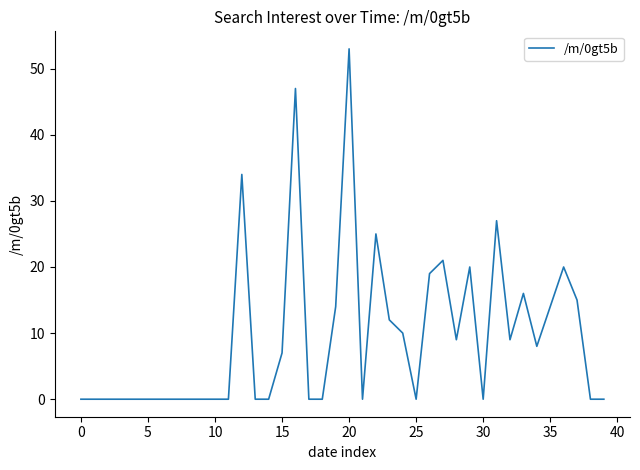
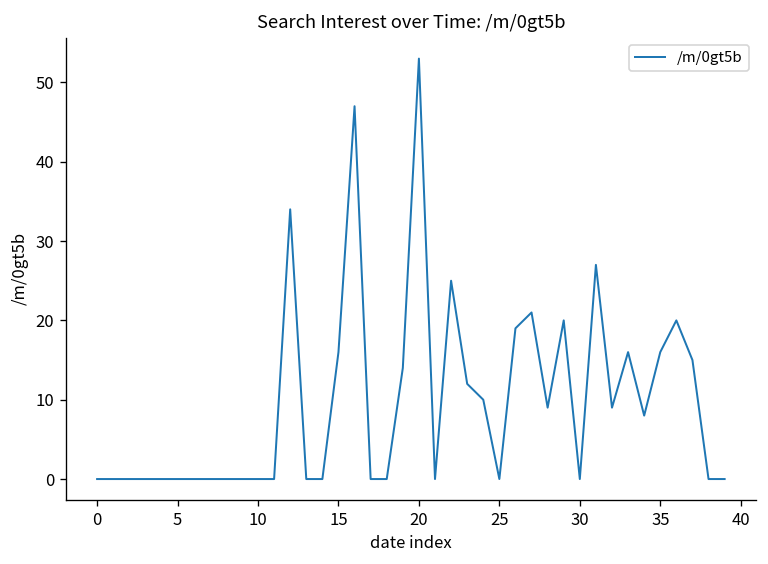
15: 7 -> 16
35: 14 -> 16
